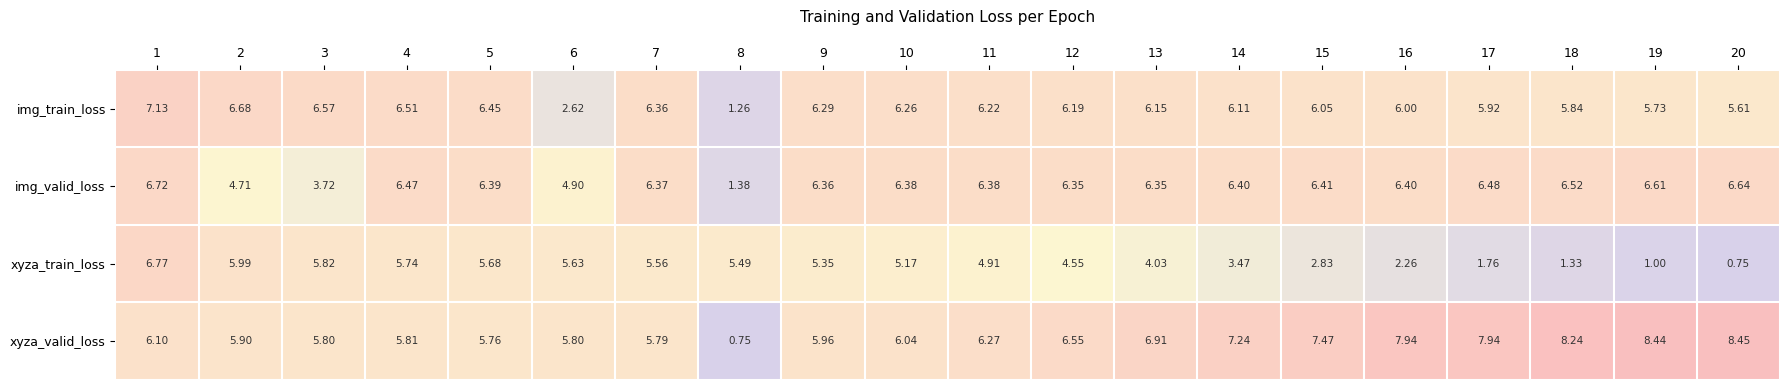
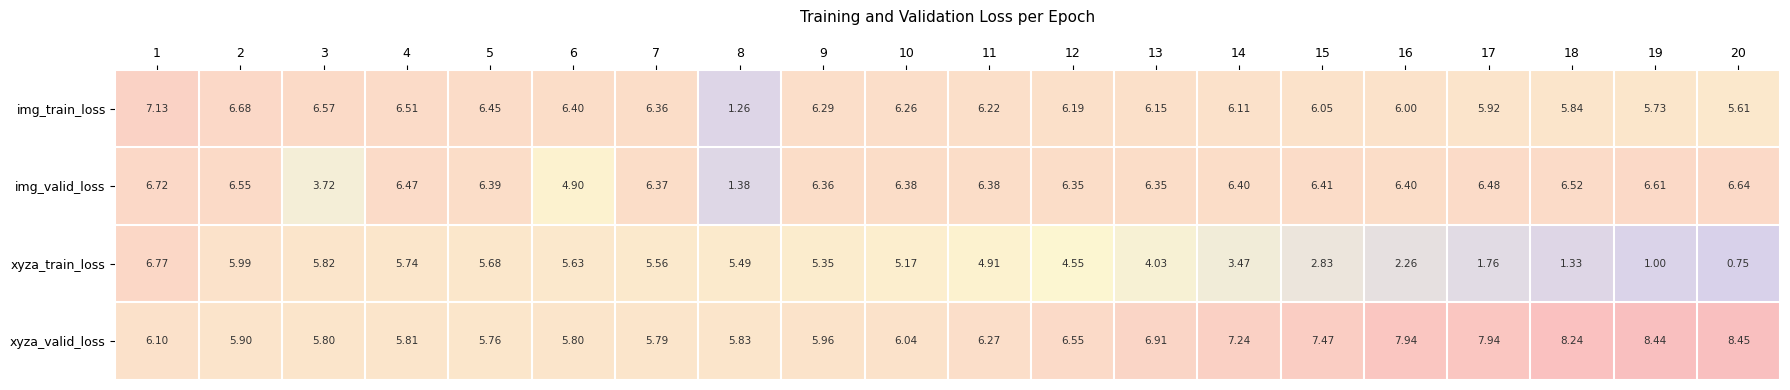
img_train_loss, 6: 2.62 -> 6.40
img_valid_loss, 2: 4.71 -> 6.55
xyza_valid_loss, 8: 0.75 -> 5.83
